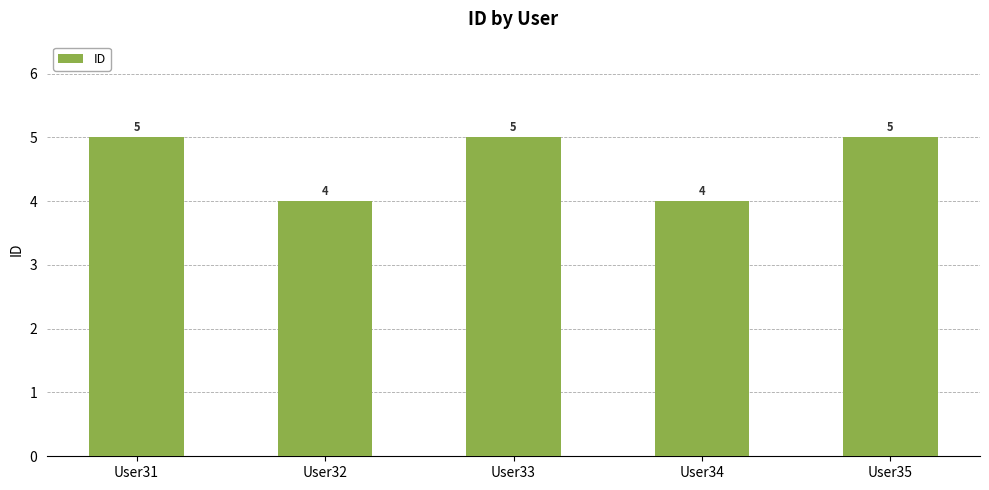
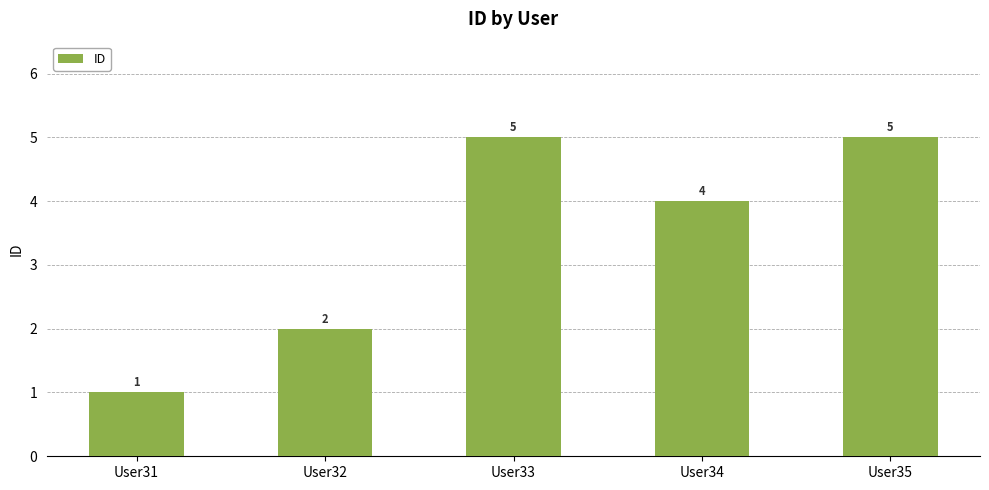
User31: 5 -> 1
User32: 4 -> 2
